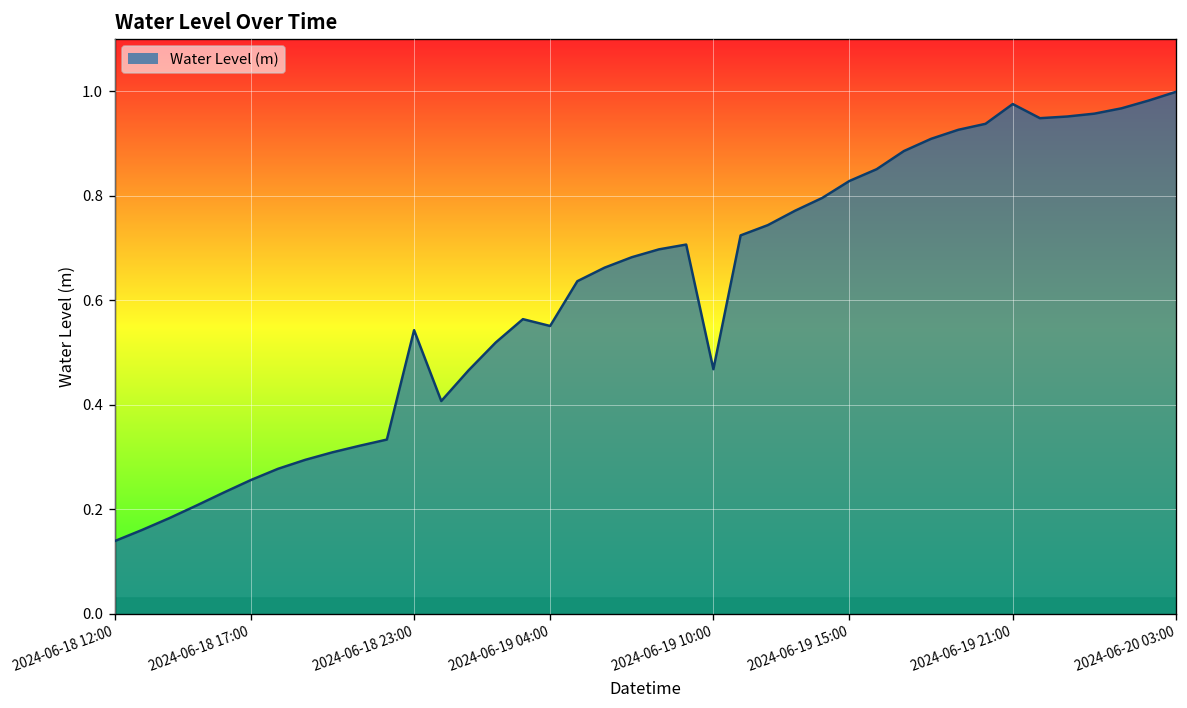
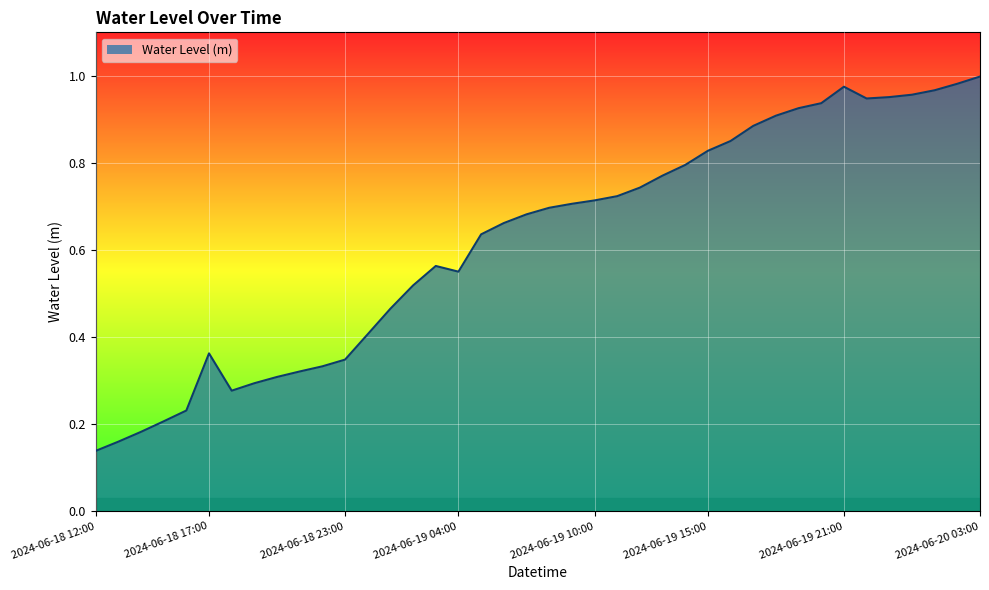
2024-06-18 17:00: 0.26 -> 0.36
2024-06-18 23:00: 0.54 -> 0.35
2024-06-19 10:00: 0.47 -> 0.71
